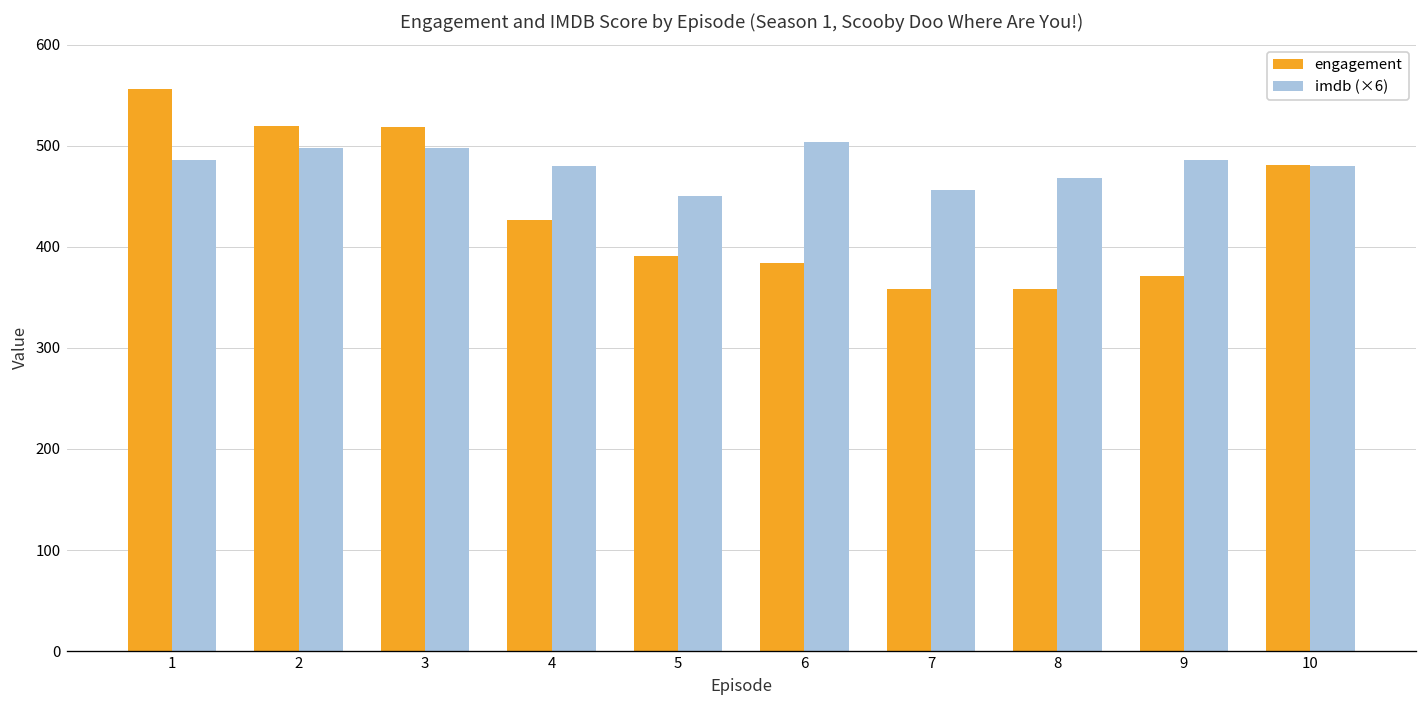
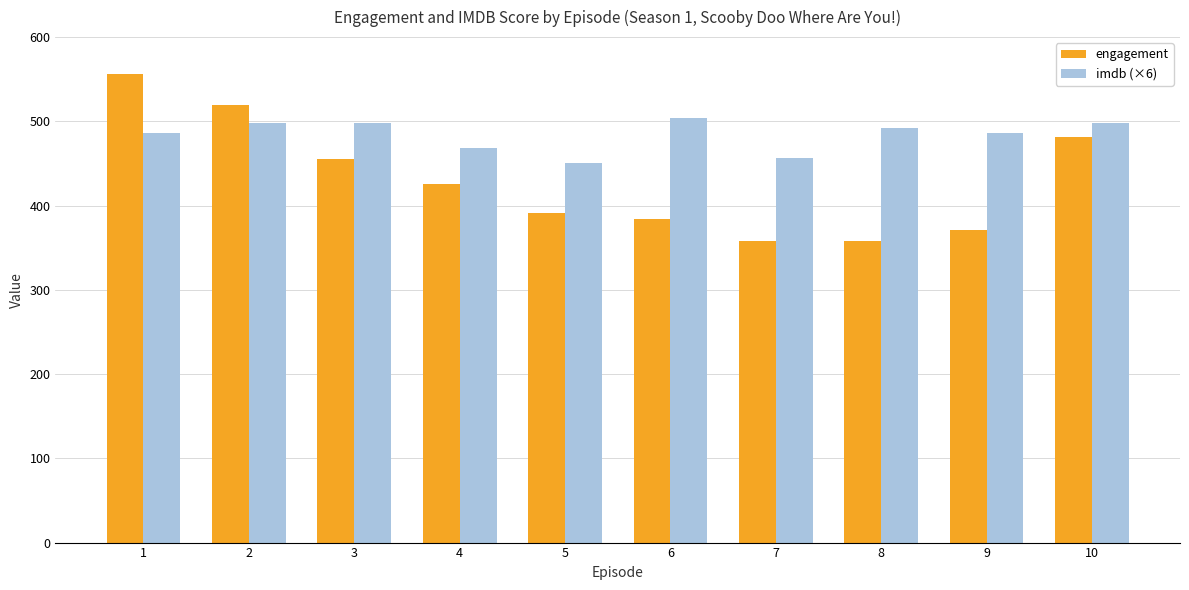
engagement, 3: 520 -> 460
imdb (×6), 4: 480 -> 470
imdb (×6), 8: 470 -> 490
imdb (×6), 10: 480 -> 500
